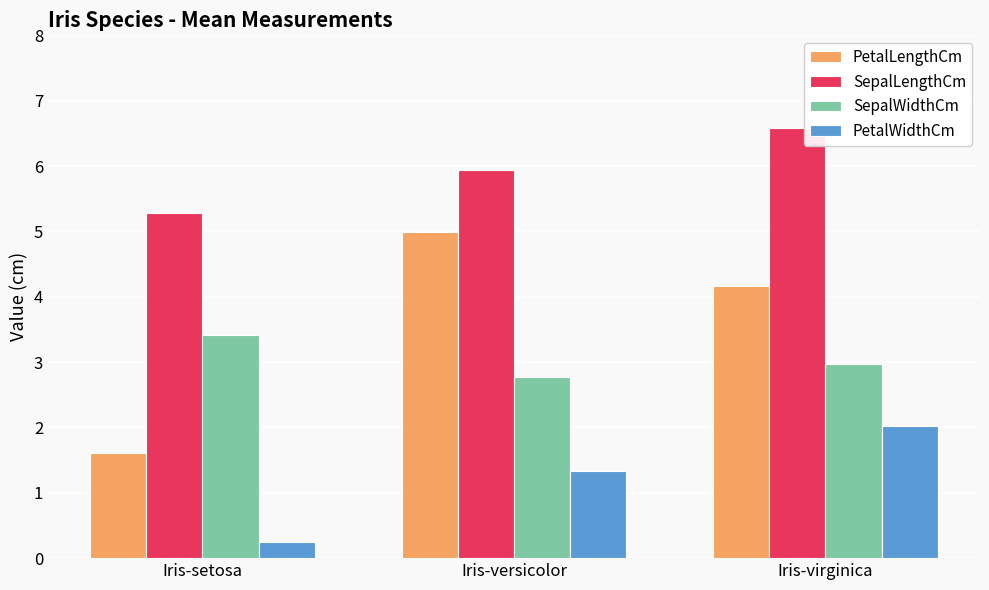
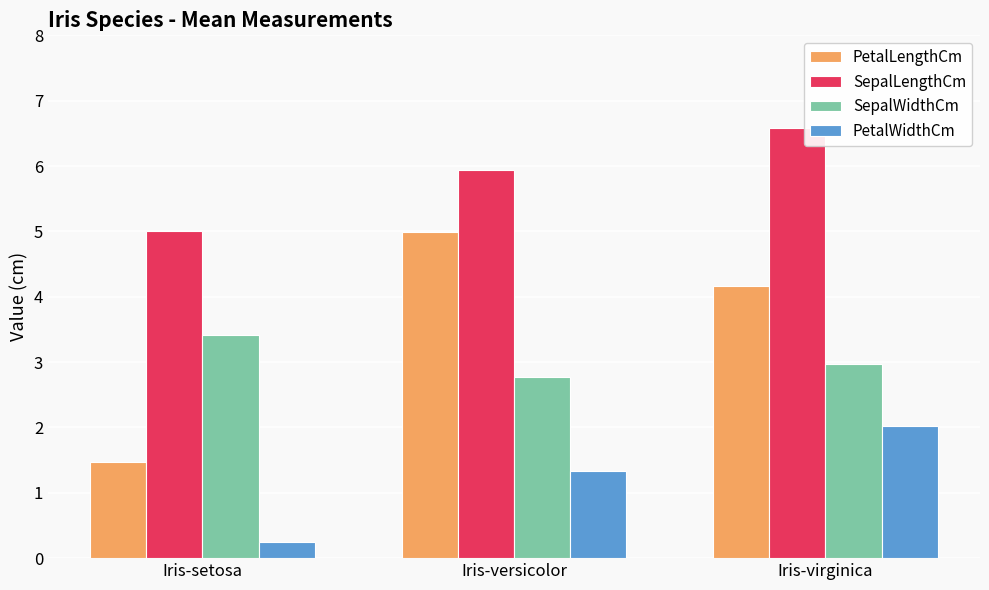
PetalLengthCm, Iris-setosa: 1.6 -> 1.5
SepalLengthCm, Iris-setosa: 5.3 -> 5.0
